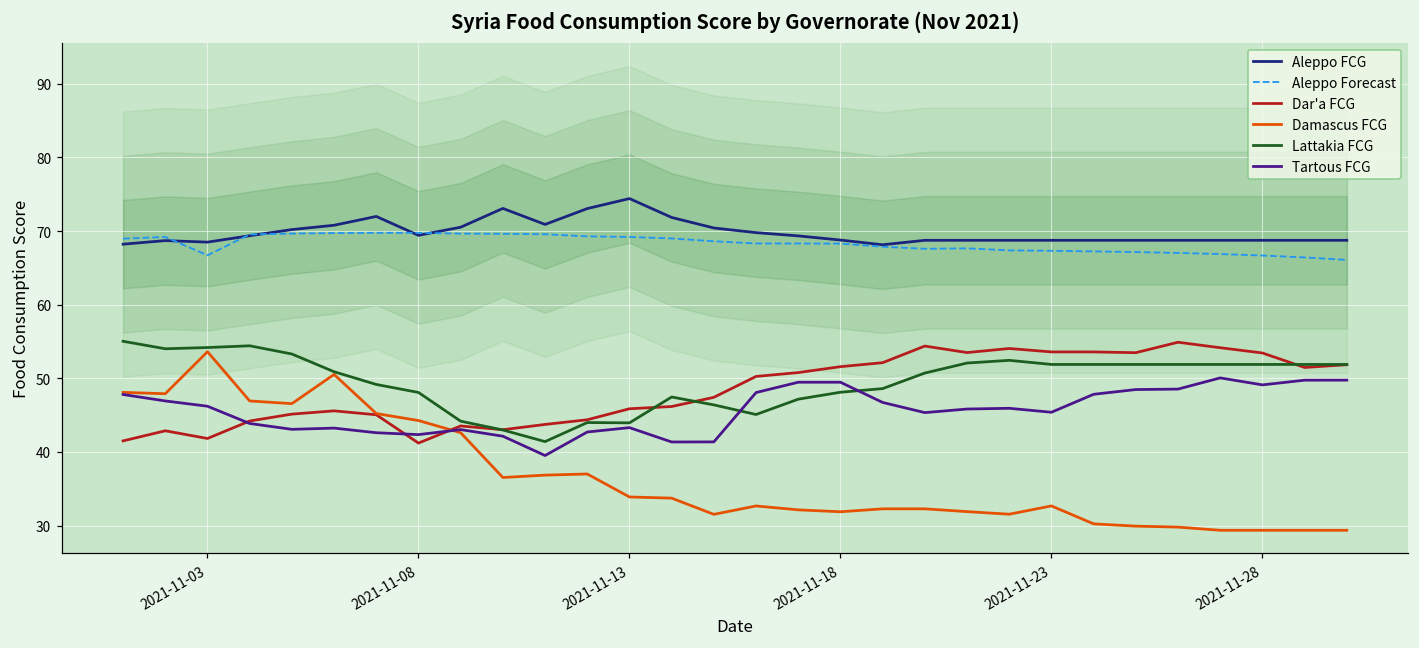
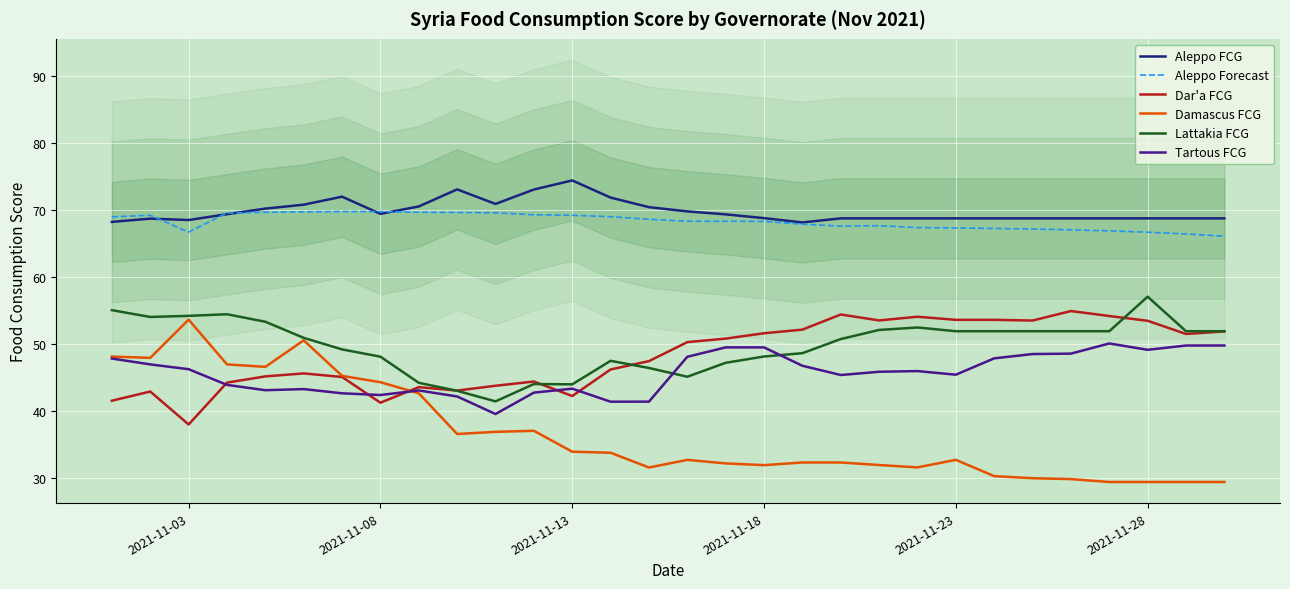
Dar'a FCG, 2021-11-03: 42 -> 38
Dar'a FCG, 2021-11-13: 46 -> 42
Lattakia FCG, 2021-11-28: 52 -> 57
